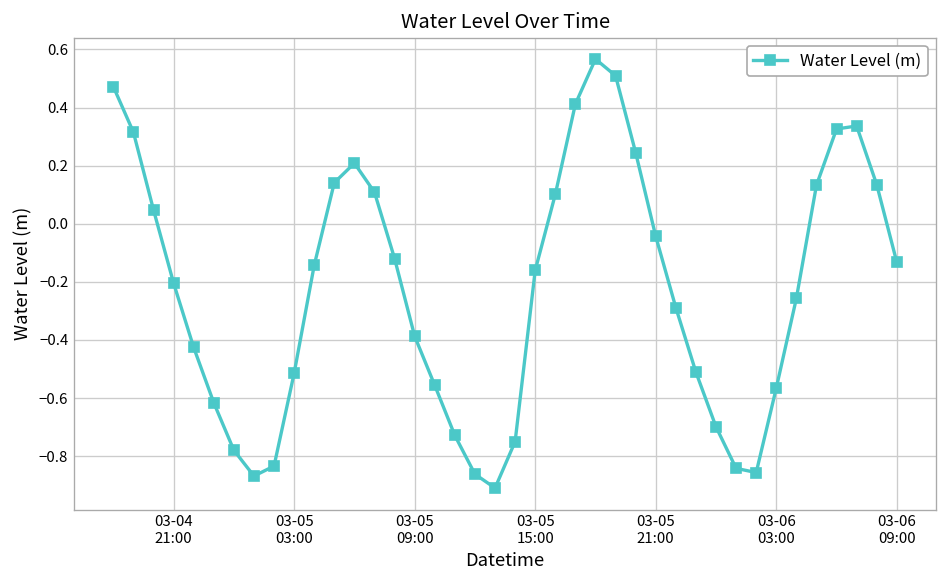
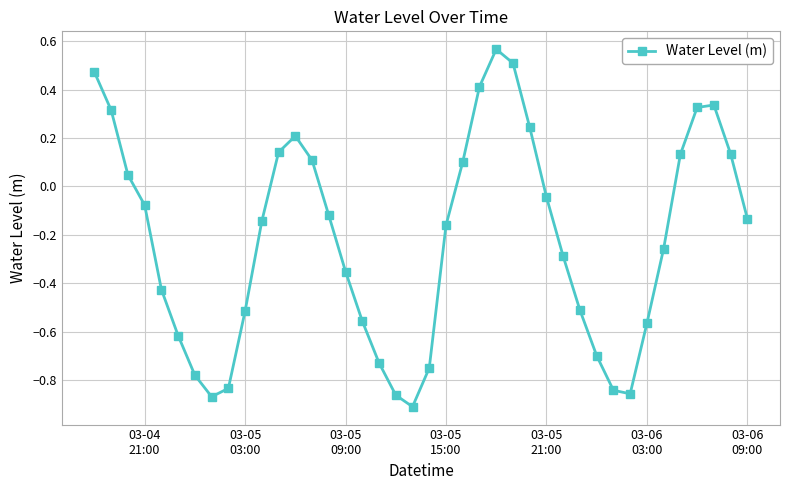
03-04 21:00: -0.20 -> -0.08
03-05 09:00: -0.39 -> -0.35
